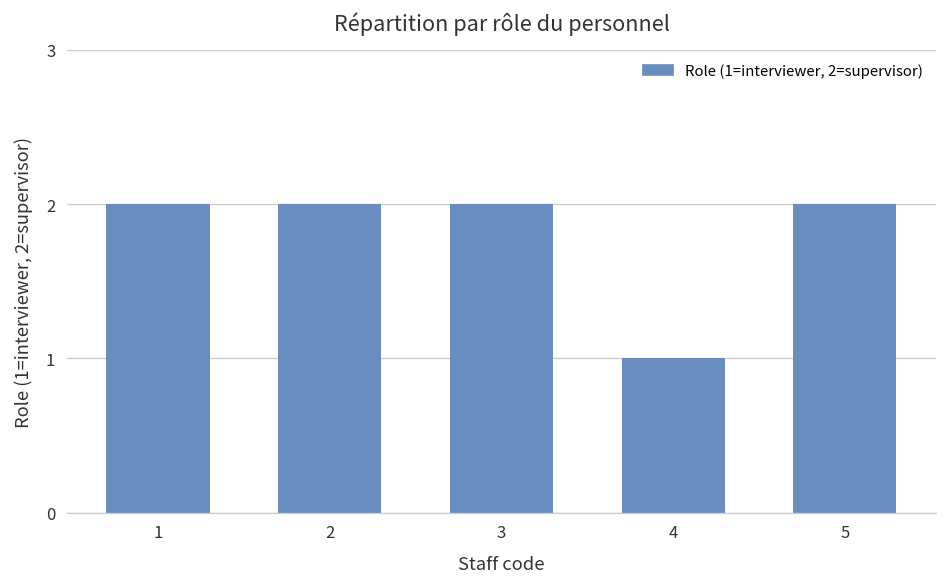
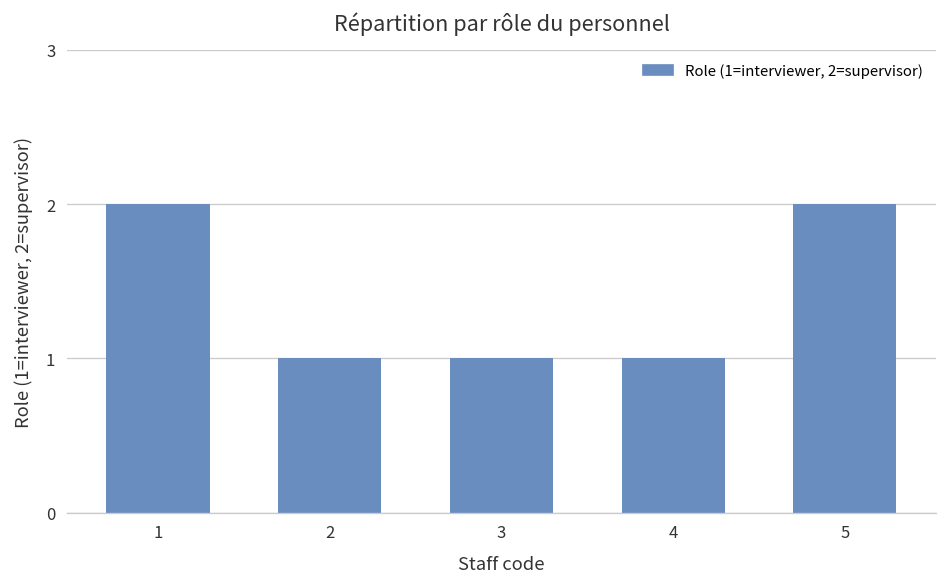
2: 2 -> 1
3: 2 -> 1
